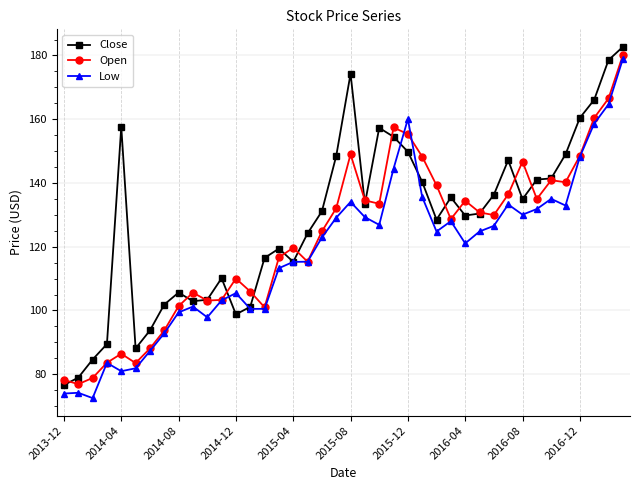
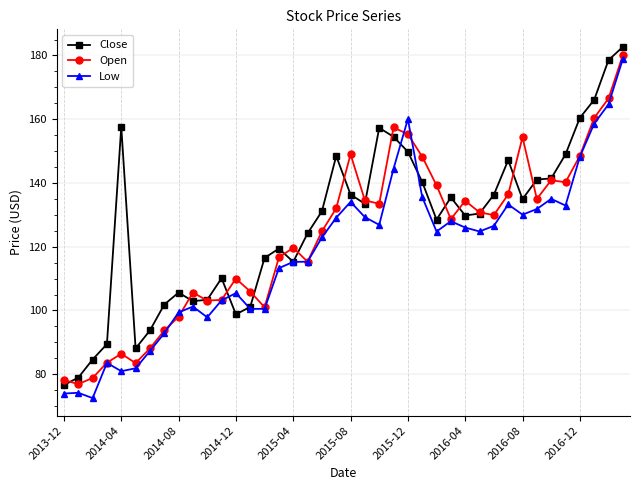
Open, 2014-08: 101 -> 98
Close, 2015-08: 174 -> 136
Low, 2016-04: 121 -> 126
Open, 2016-08: 147 -> 154
